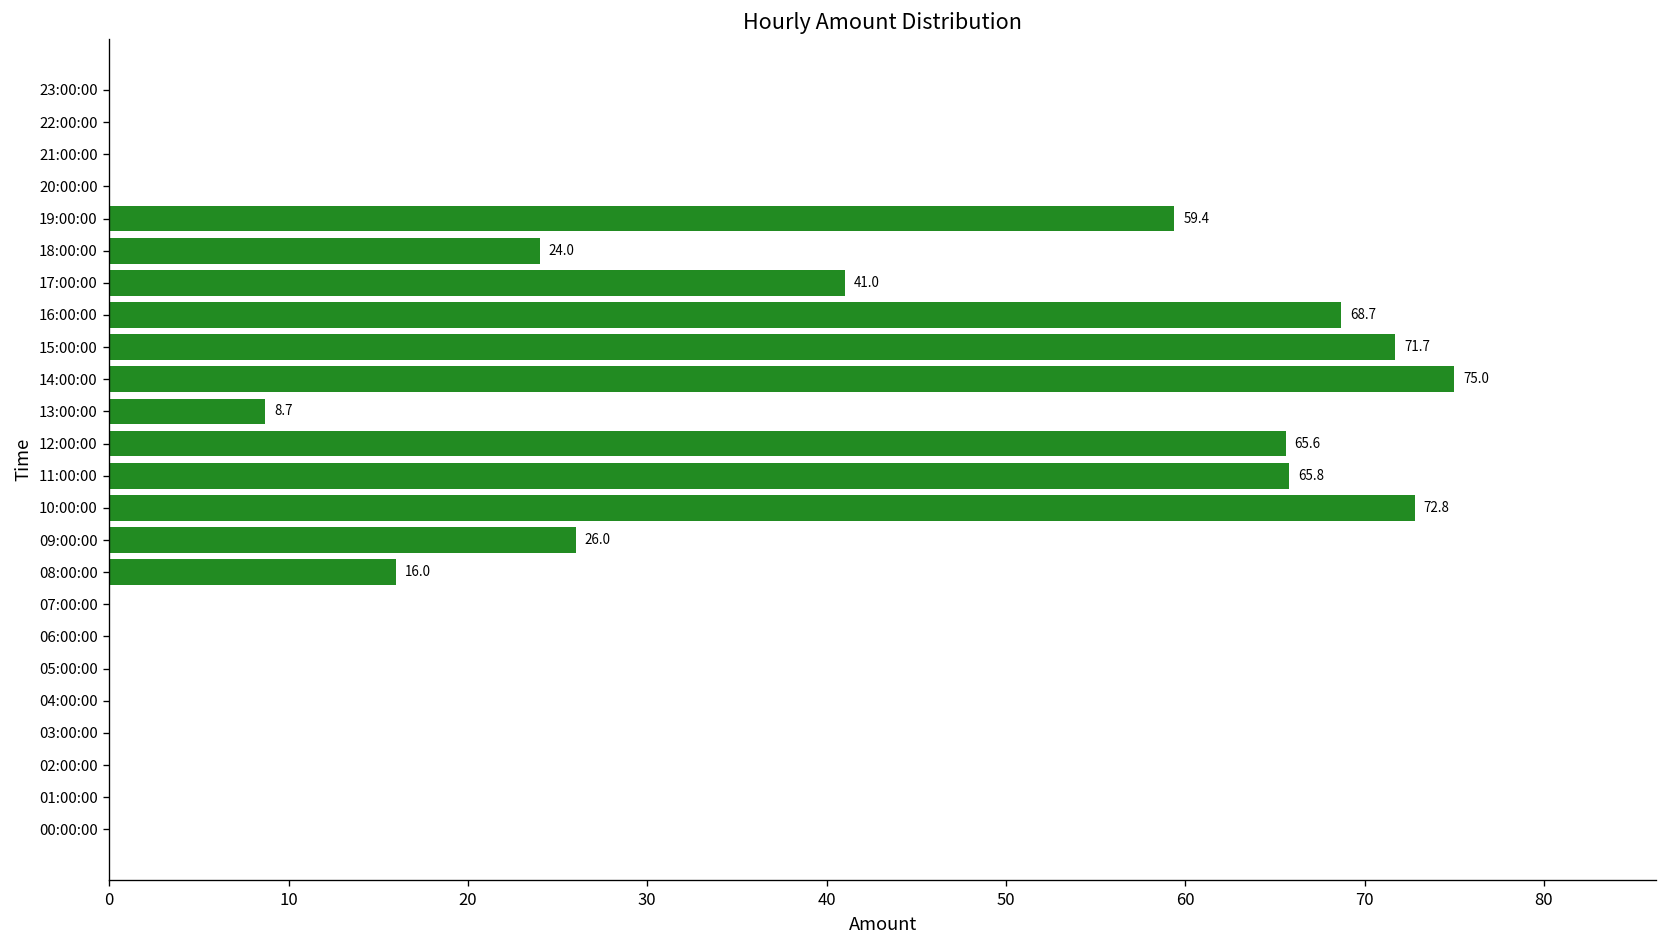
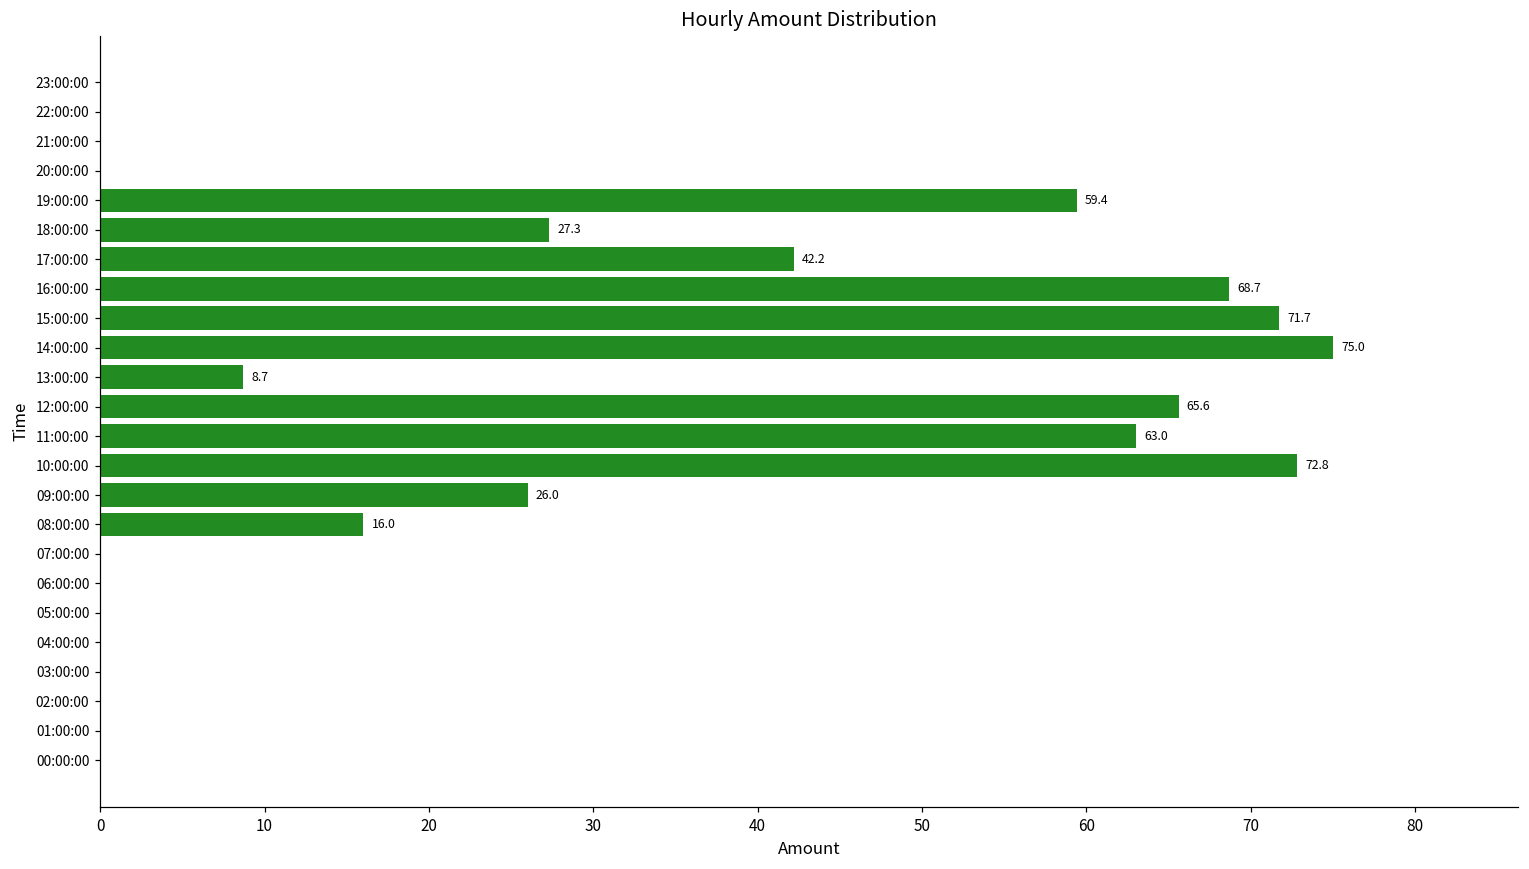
18:00:00: 24.0 -> 27.3
17:00:00: 41.0 -> 42.2
11:00:00: 65.8 -> 63.0
